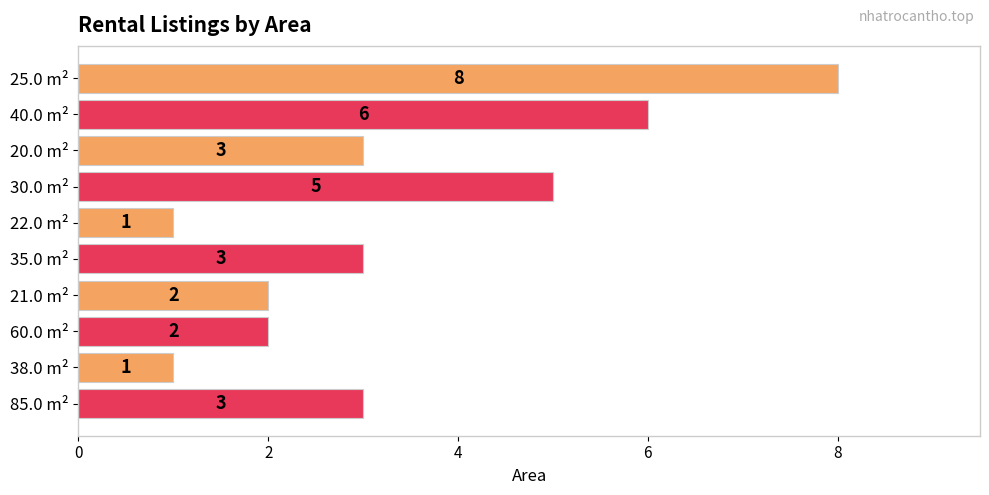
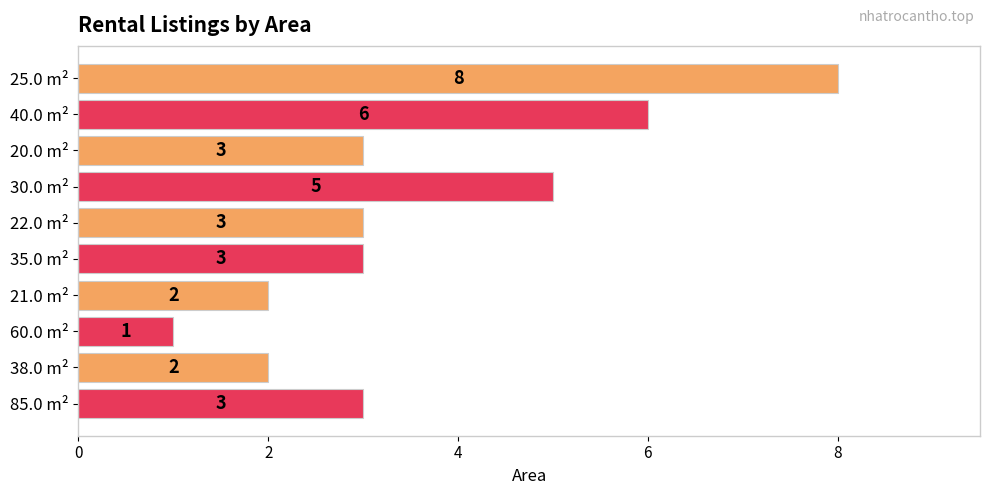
22.0 m²: 1 -> 3
60.0 m²: 2 -> 1
38.0 m²: 1 -> 2
